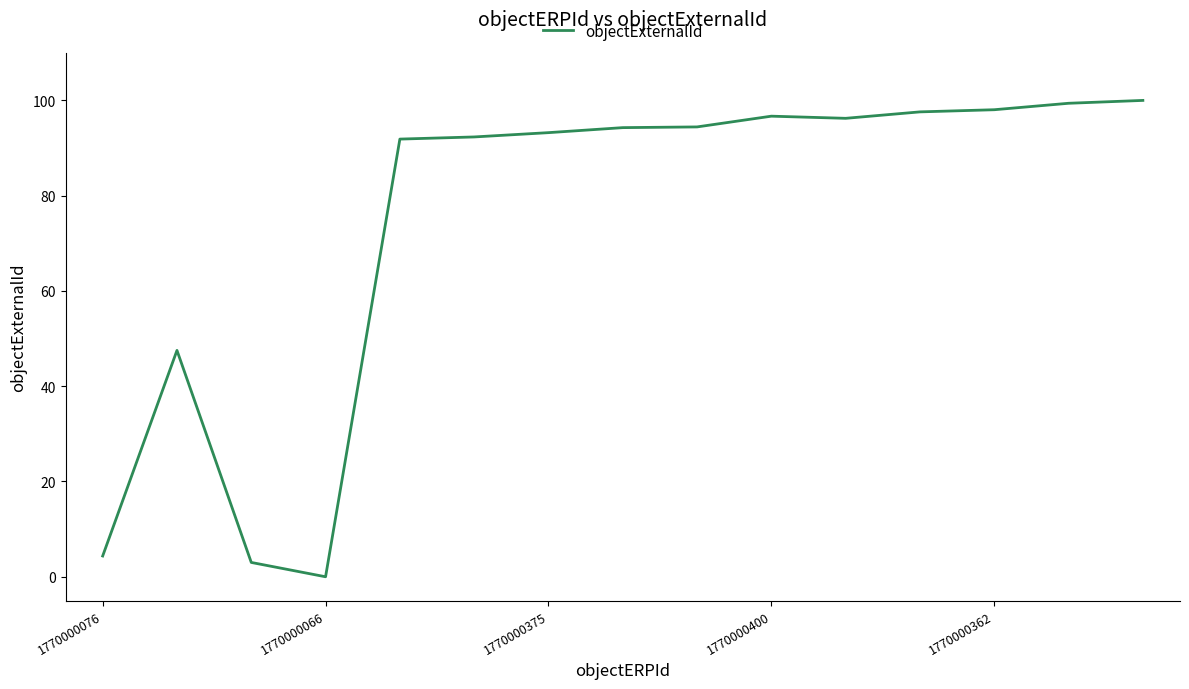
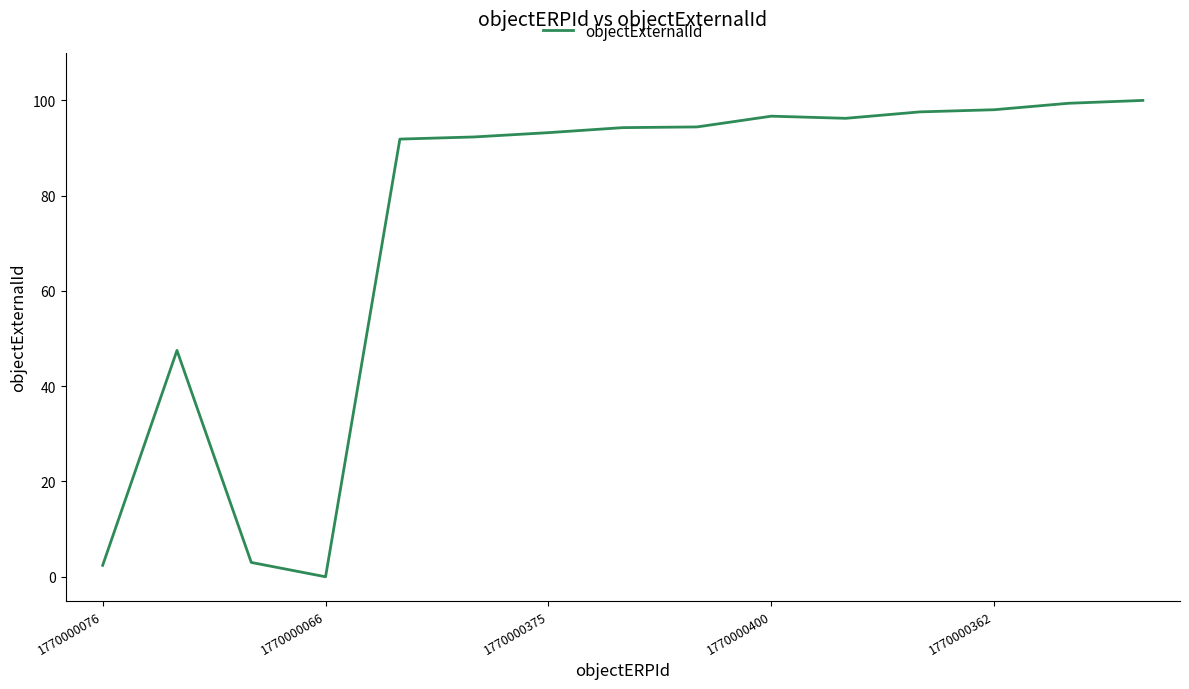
1770000076: 4 -> 2
